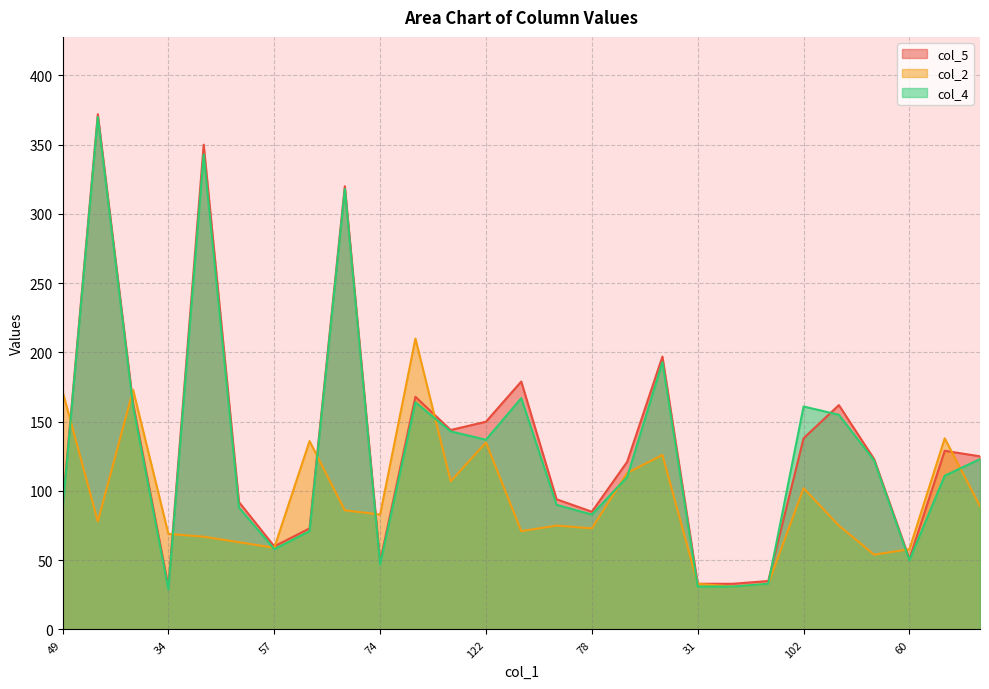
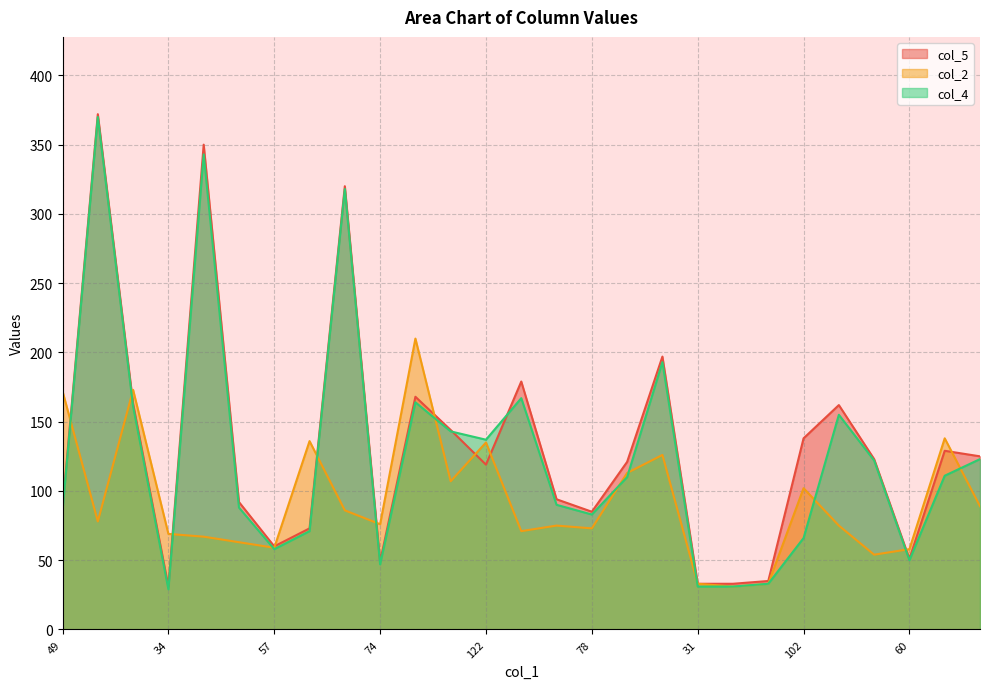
col_2, 74: 83 -> 76
col_5, 122: 150 -> 119
col_4, 102: 161 -> 66
